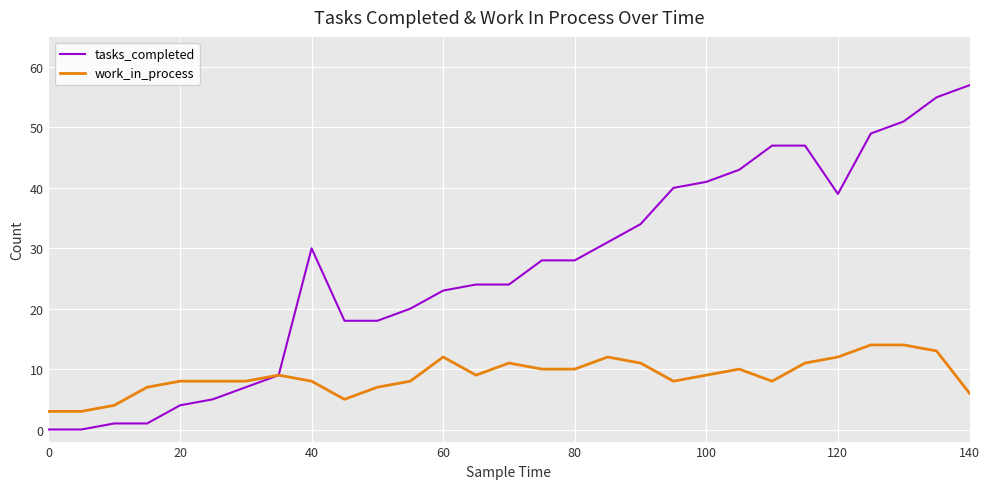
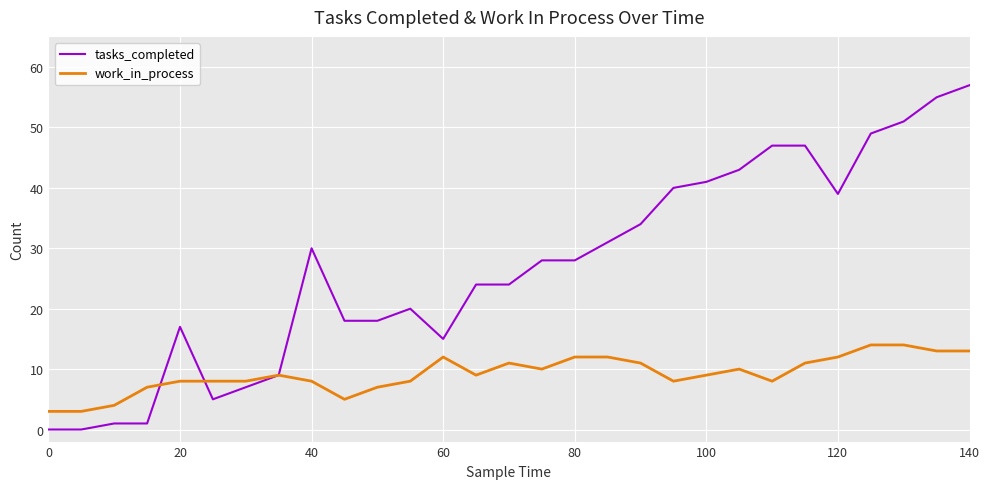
tasks_completed, 20: 4 -> 17
tasks_completed, 60: 23 -> 15
work_in_process, 80: 10 -> 12
work_in_process, 140: 6 -> 13
